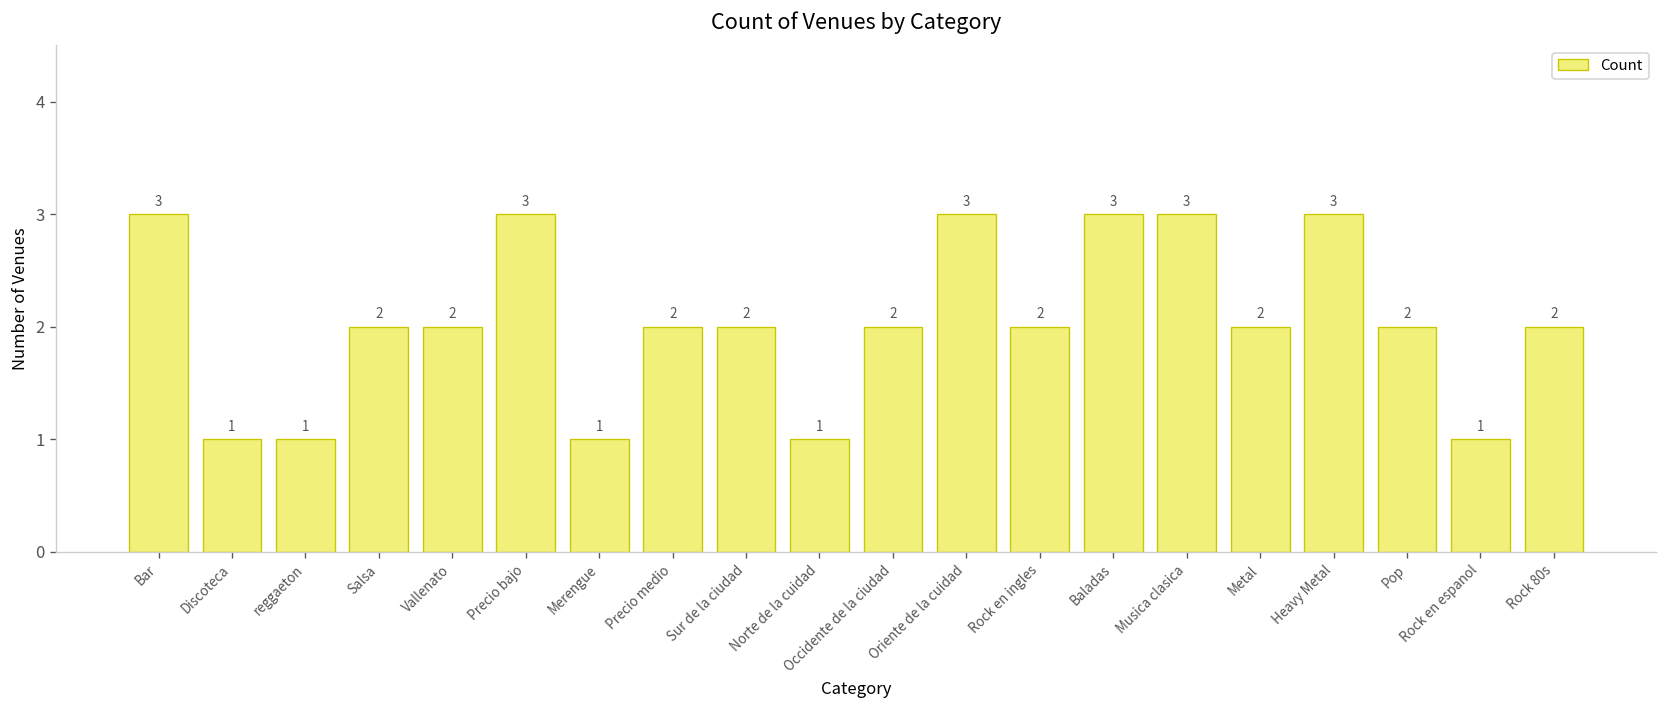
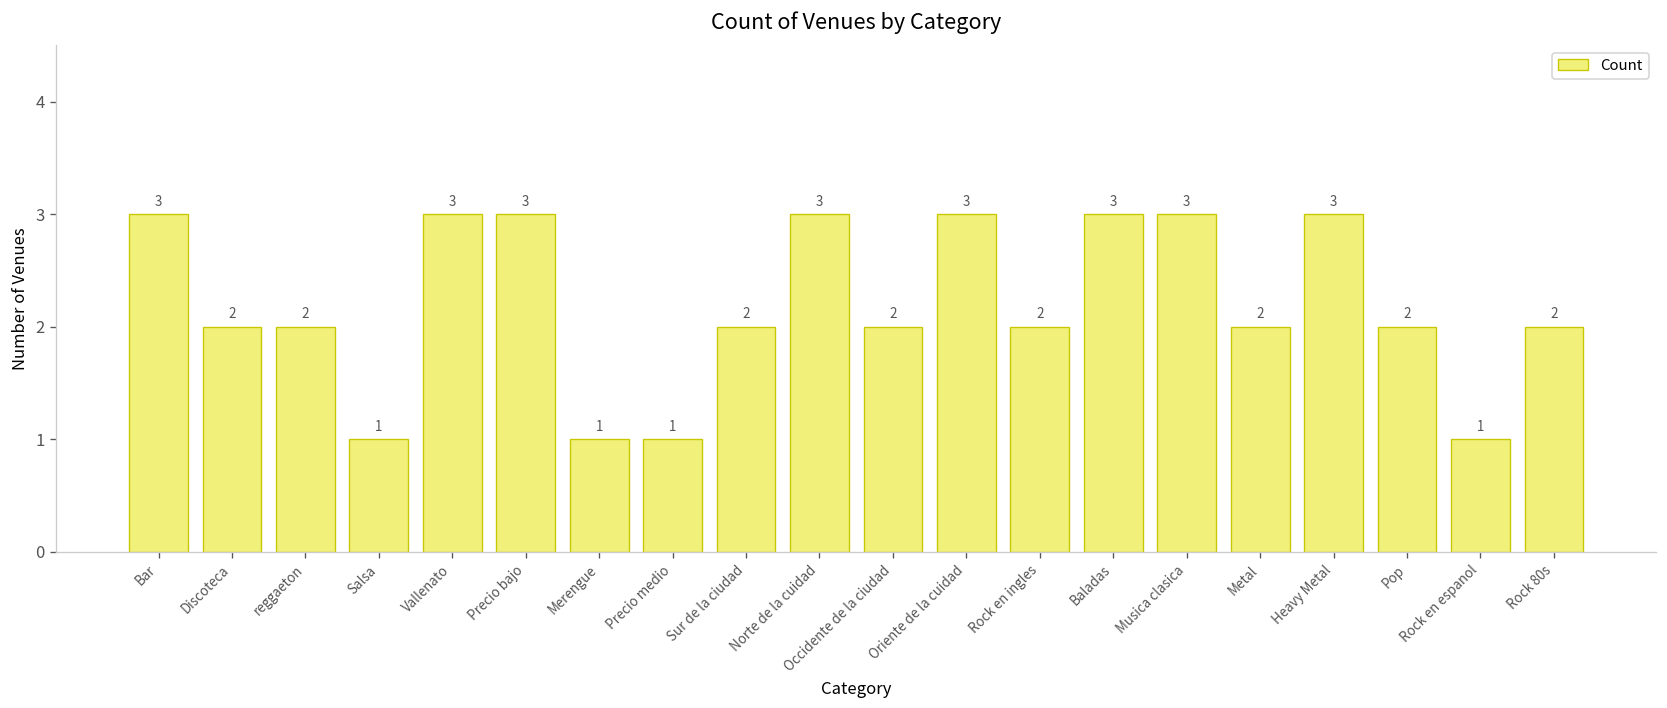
Discoteca: 1 -> 2
reggaeton: 1 -> 2
Salsa: 2 -> 1
Vallenato: 2 -> 3
Precio medio: 2 -> 1
Norte de la cuidad: 1 -> 3
